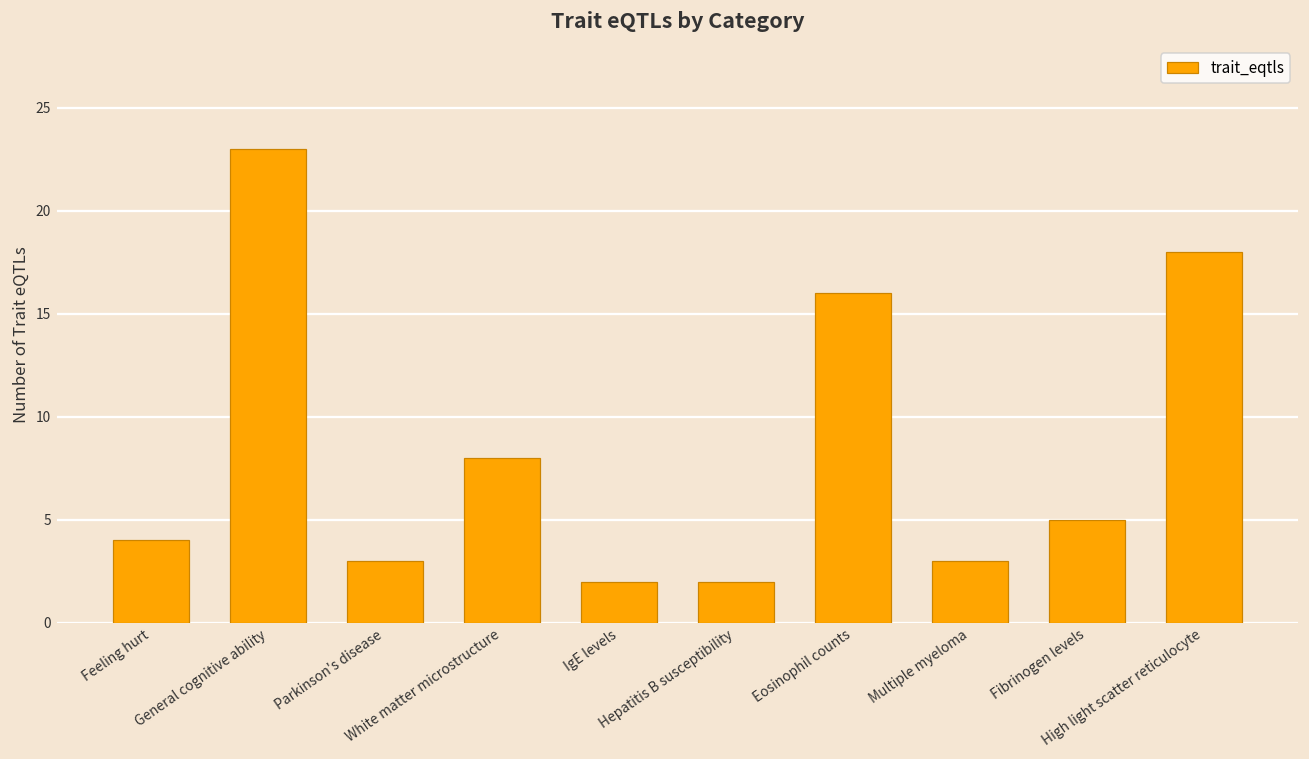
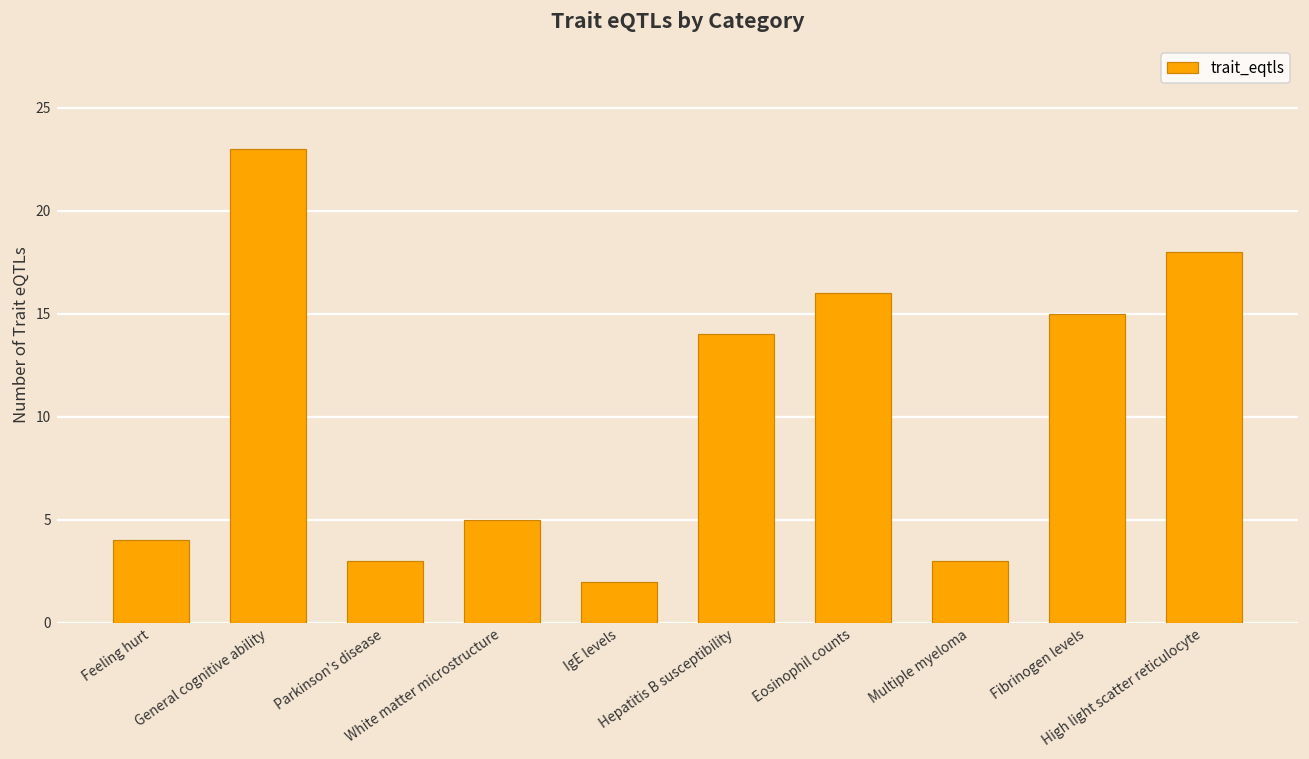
White matter microstructure: 8 -> 5
Hepatitis B susceptibility: 2 -> 14
Fibrinogen levels: 5 -> 15
